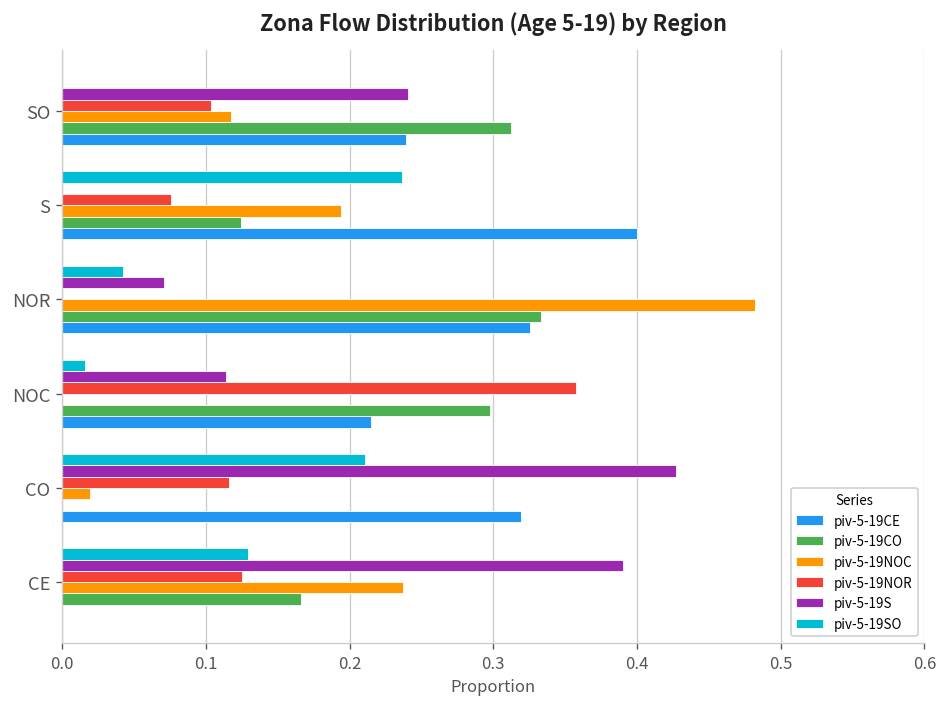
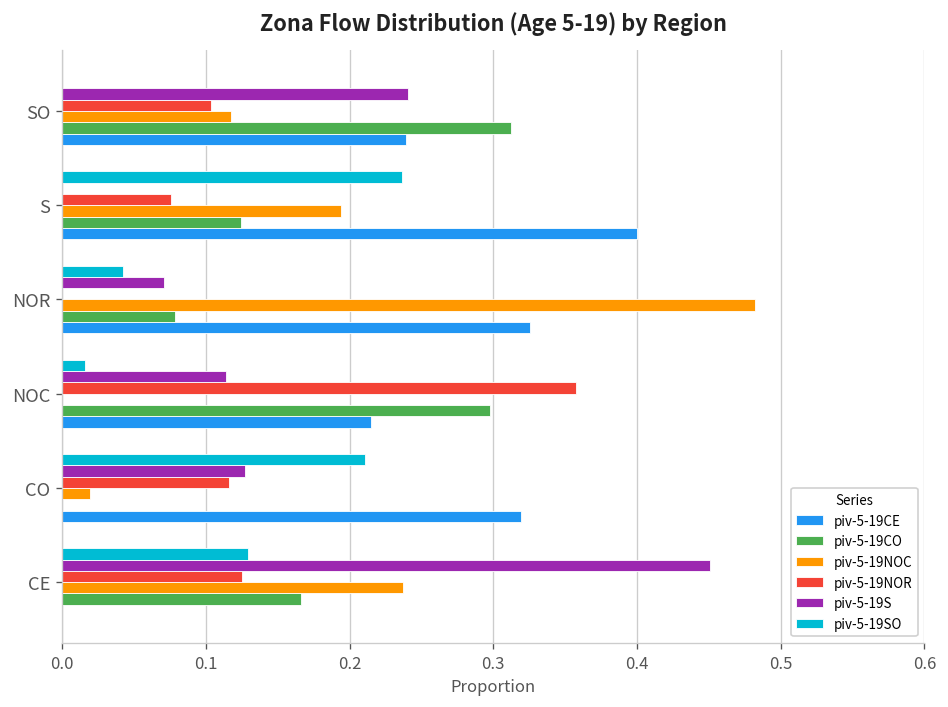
piv-5-19CO, NOR: 0.333 -> 0.079
piv-5-19S, CO: 0.427 -> 0.128
piv-5-19S, CE: 0.390 -> 0.451
